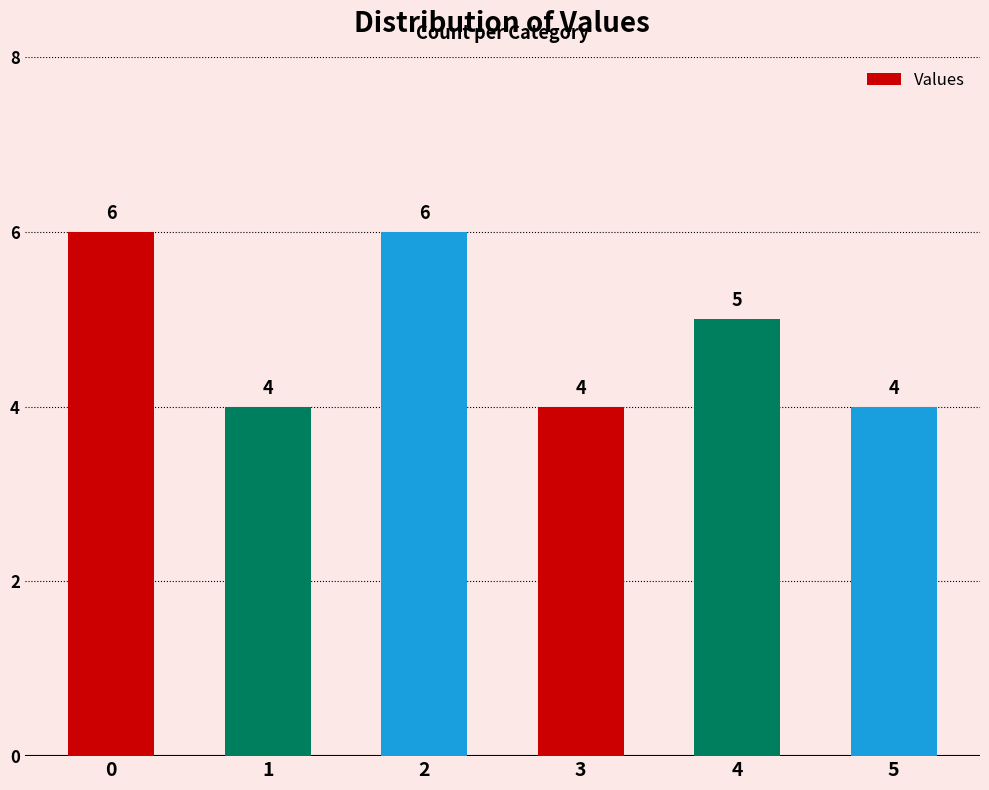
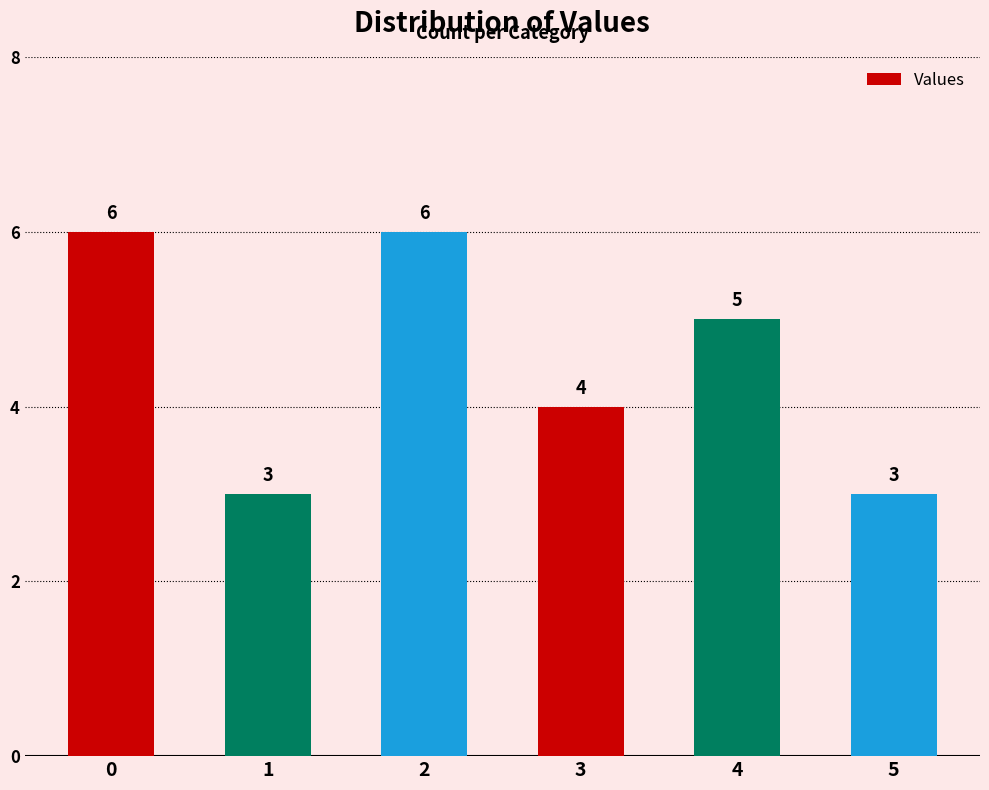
1: 4 -> 3
5: 4 -> 3
